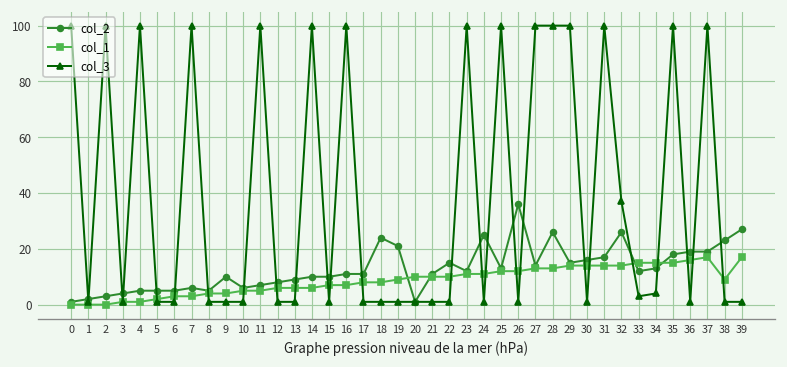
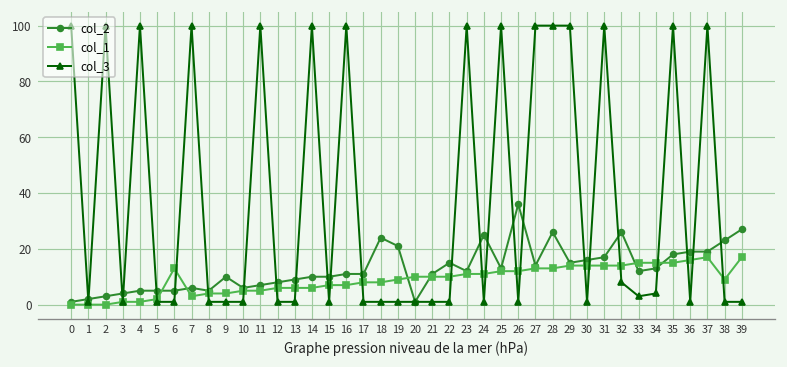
col_1, 6: 3 -> 13
col_3, 32: 37 -> 8
